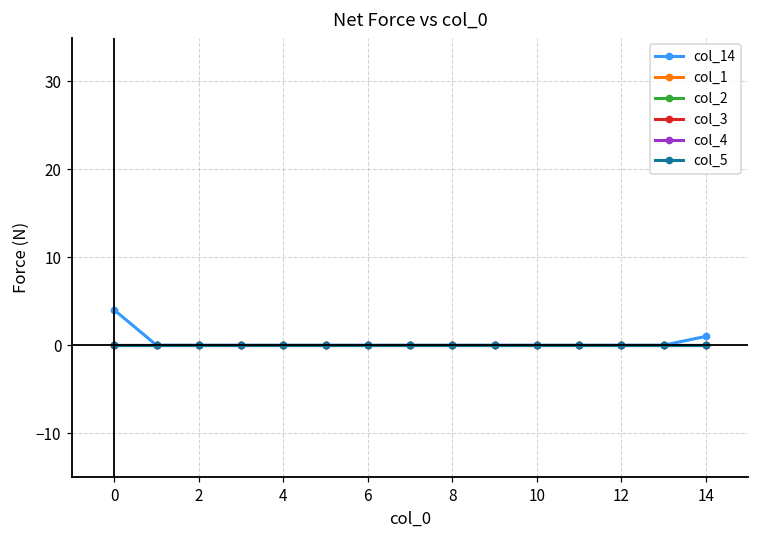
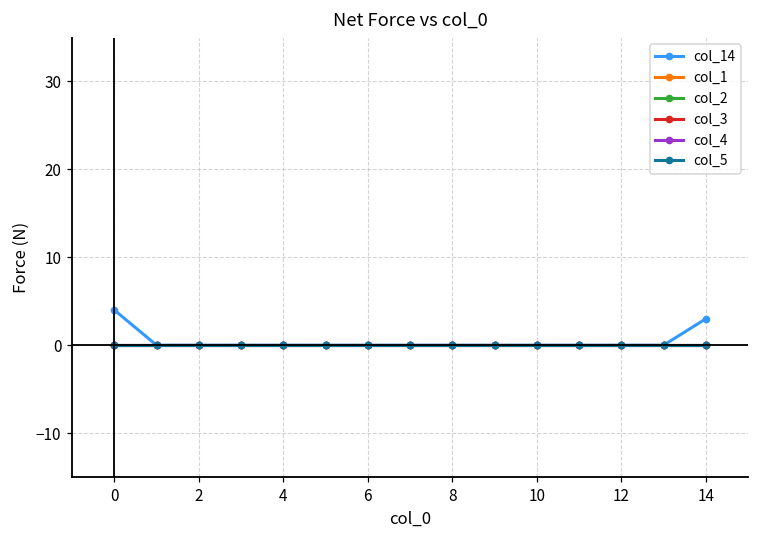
col_14, 14: 1 -> 3
